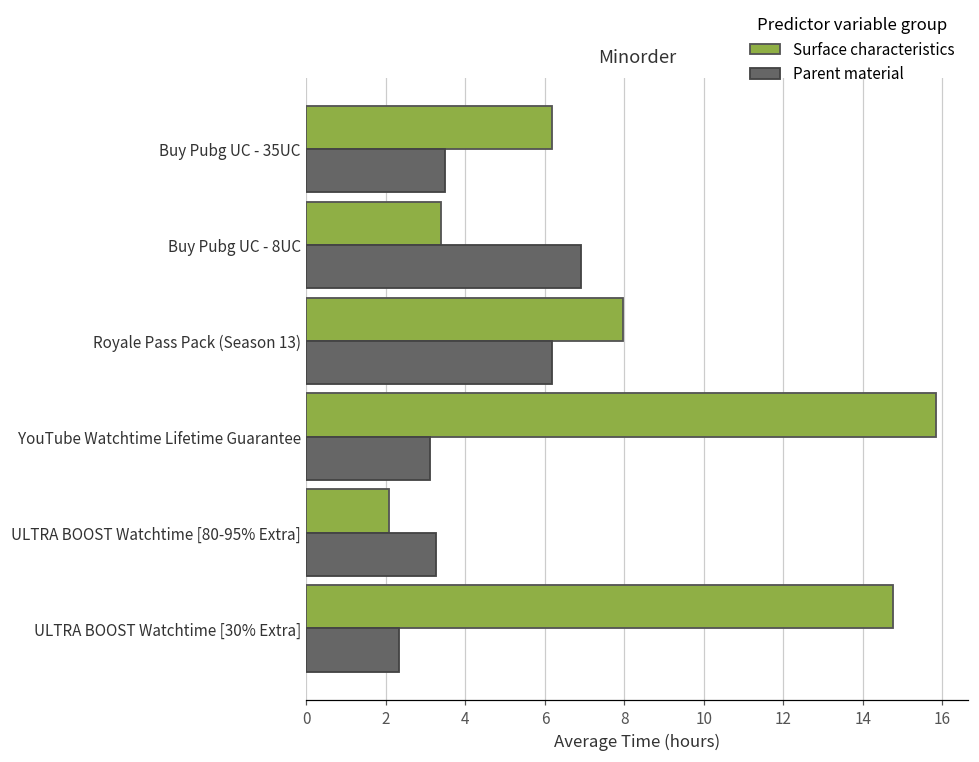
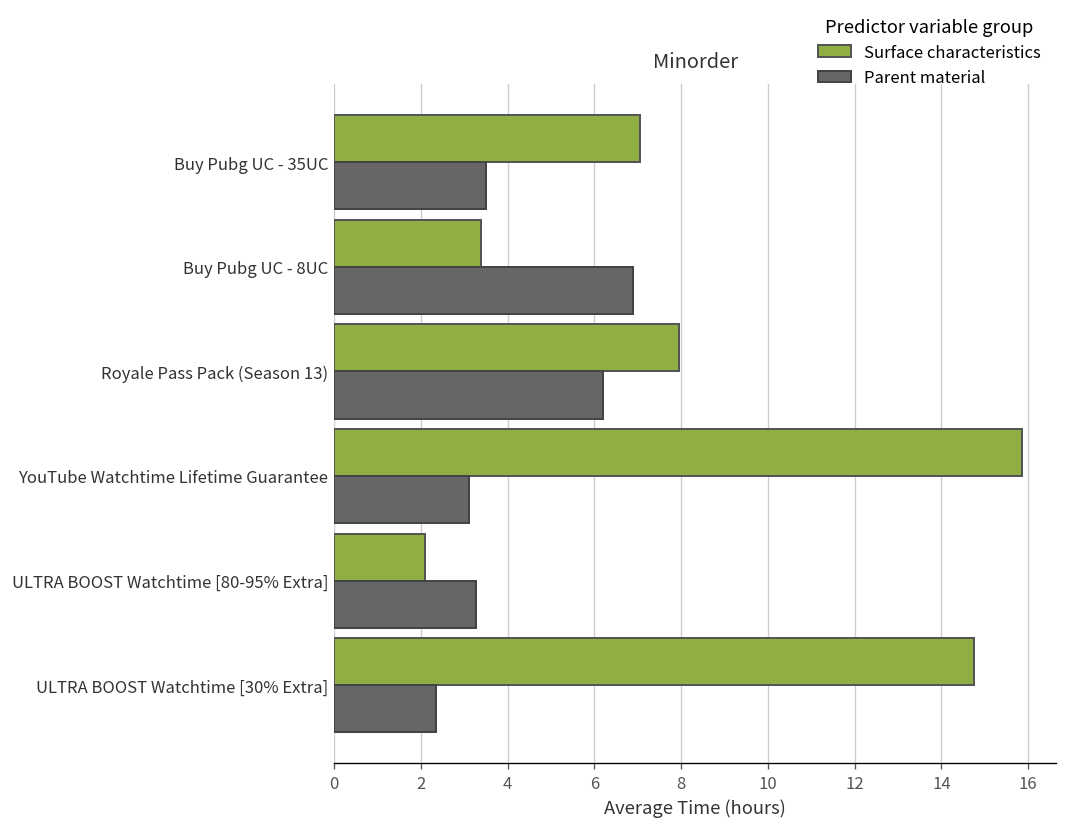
Surface characteristics, Buy Pubg UC - 35UC: 6.2 -> 7.0
